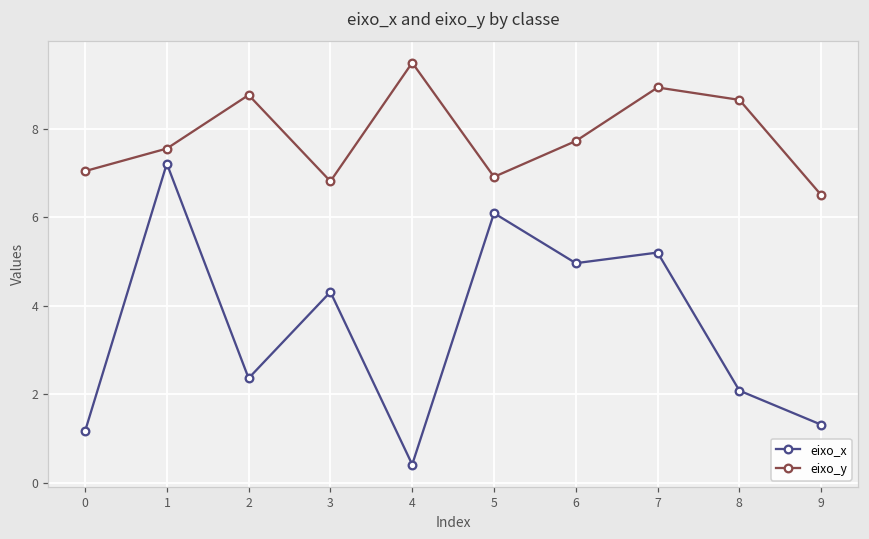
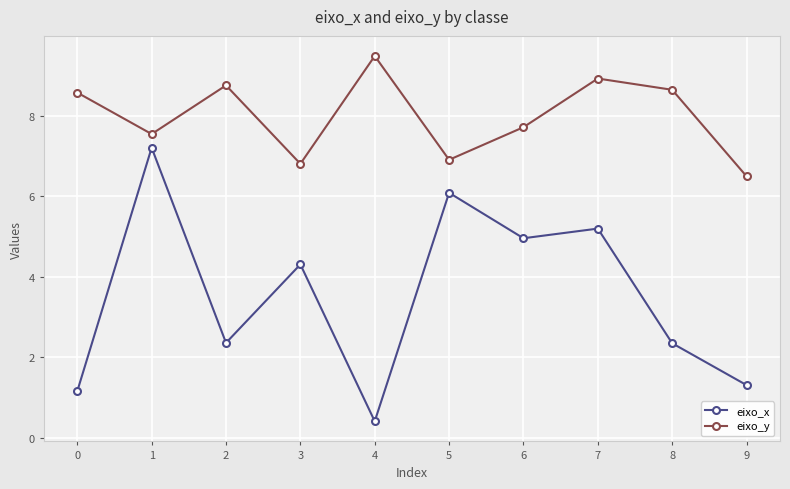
eixo_y, 0: 7.0 -> 8.6
eixo_x, 8: 2.1 -> 2.4
